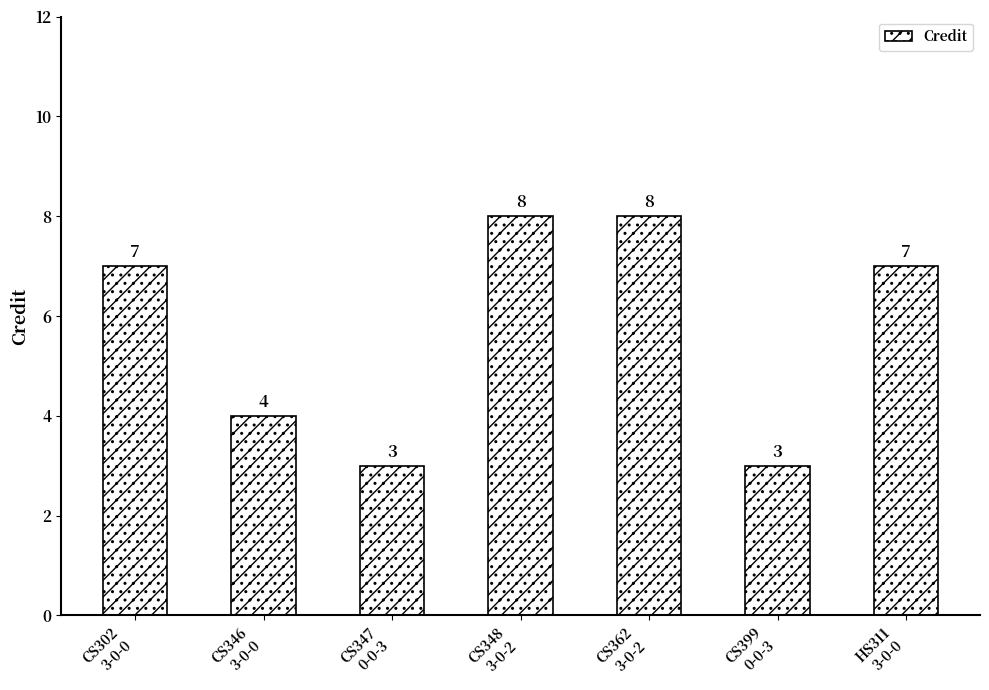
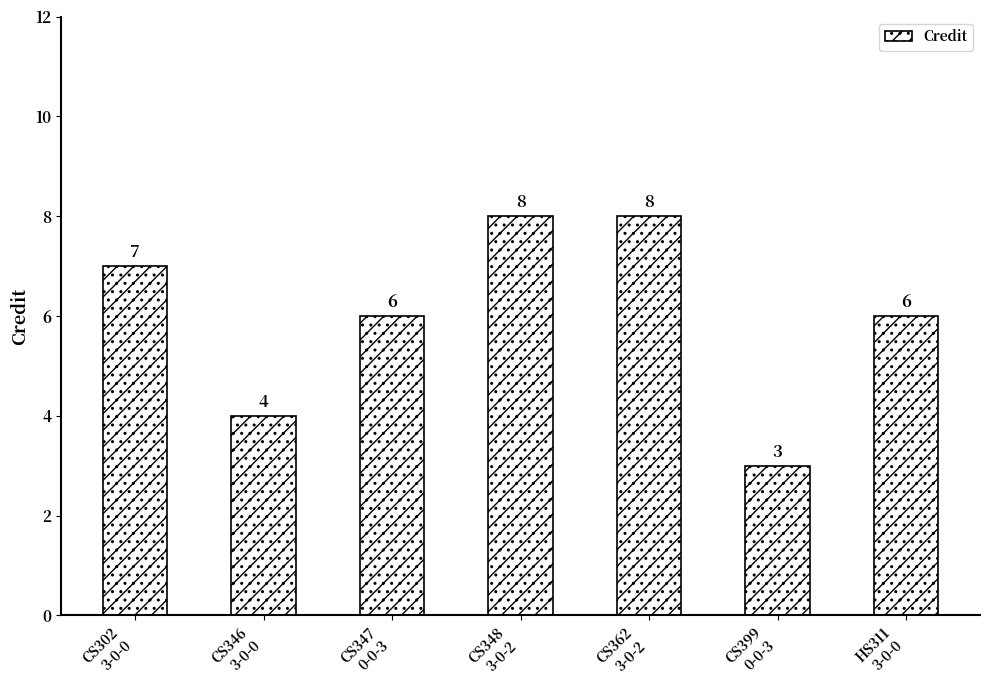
CS347 0-0-3: 3 -> 6
HS311 3-0-0: 7 -> 6
